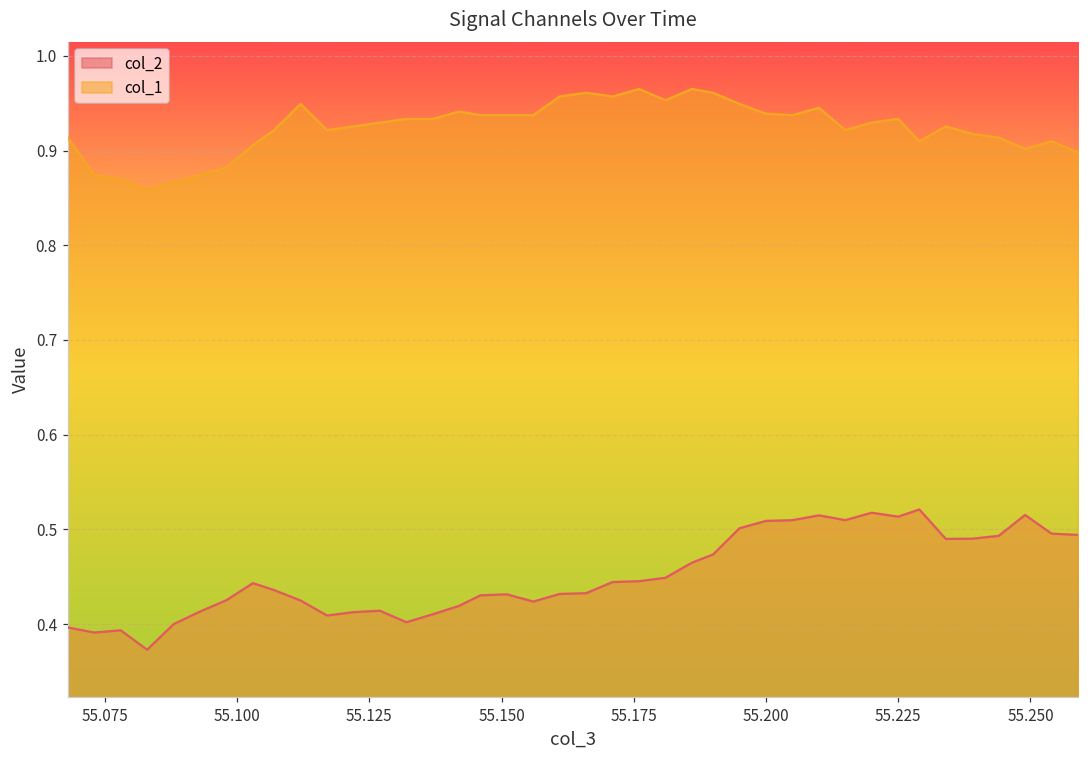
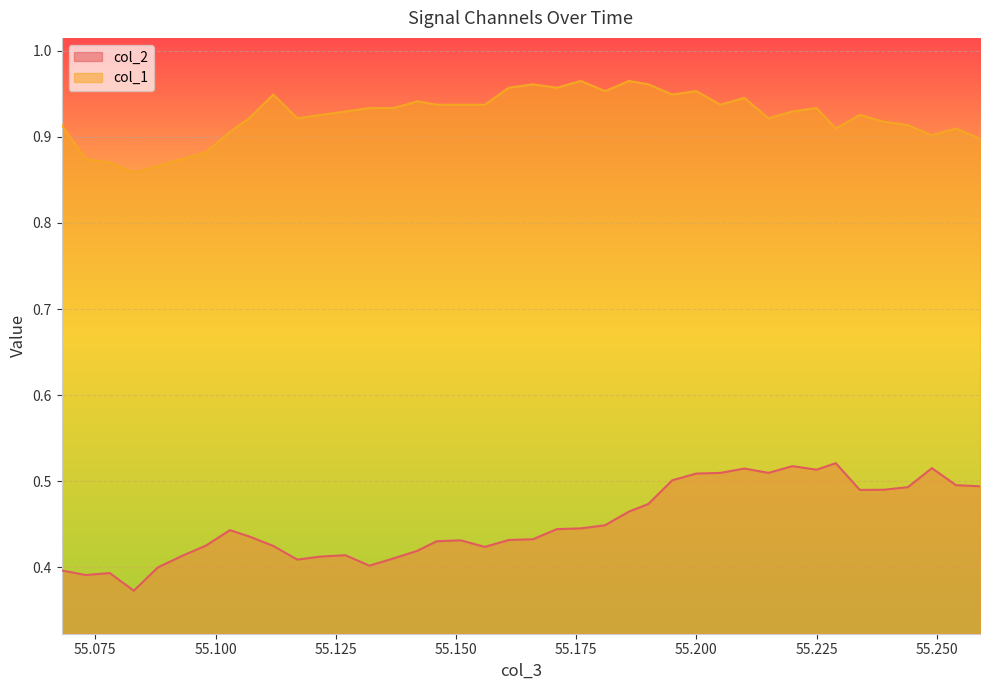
col_1, 55.200: 0.94 -> 0.95
